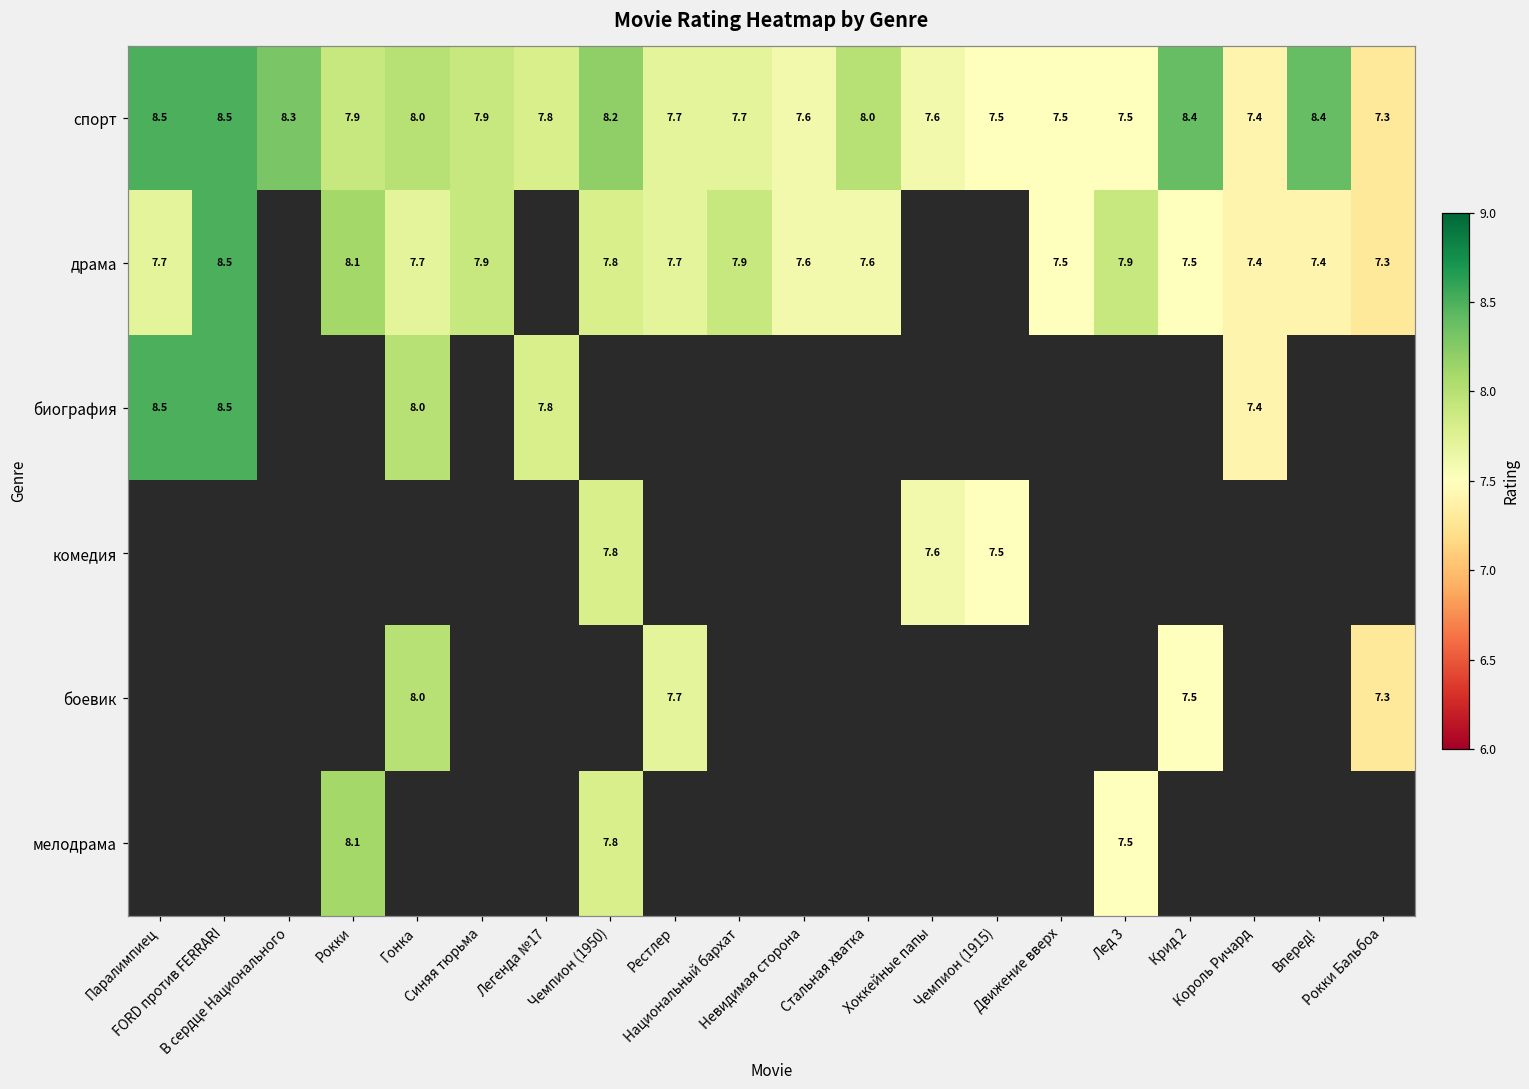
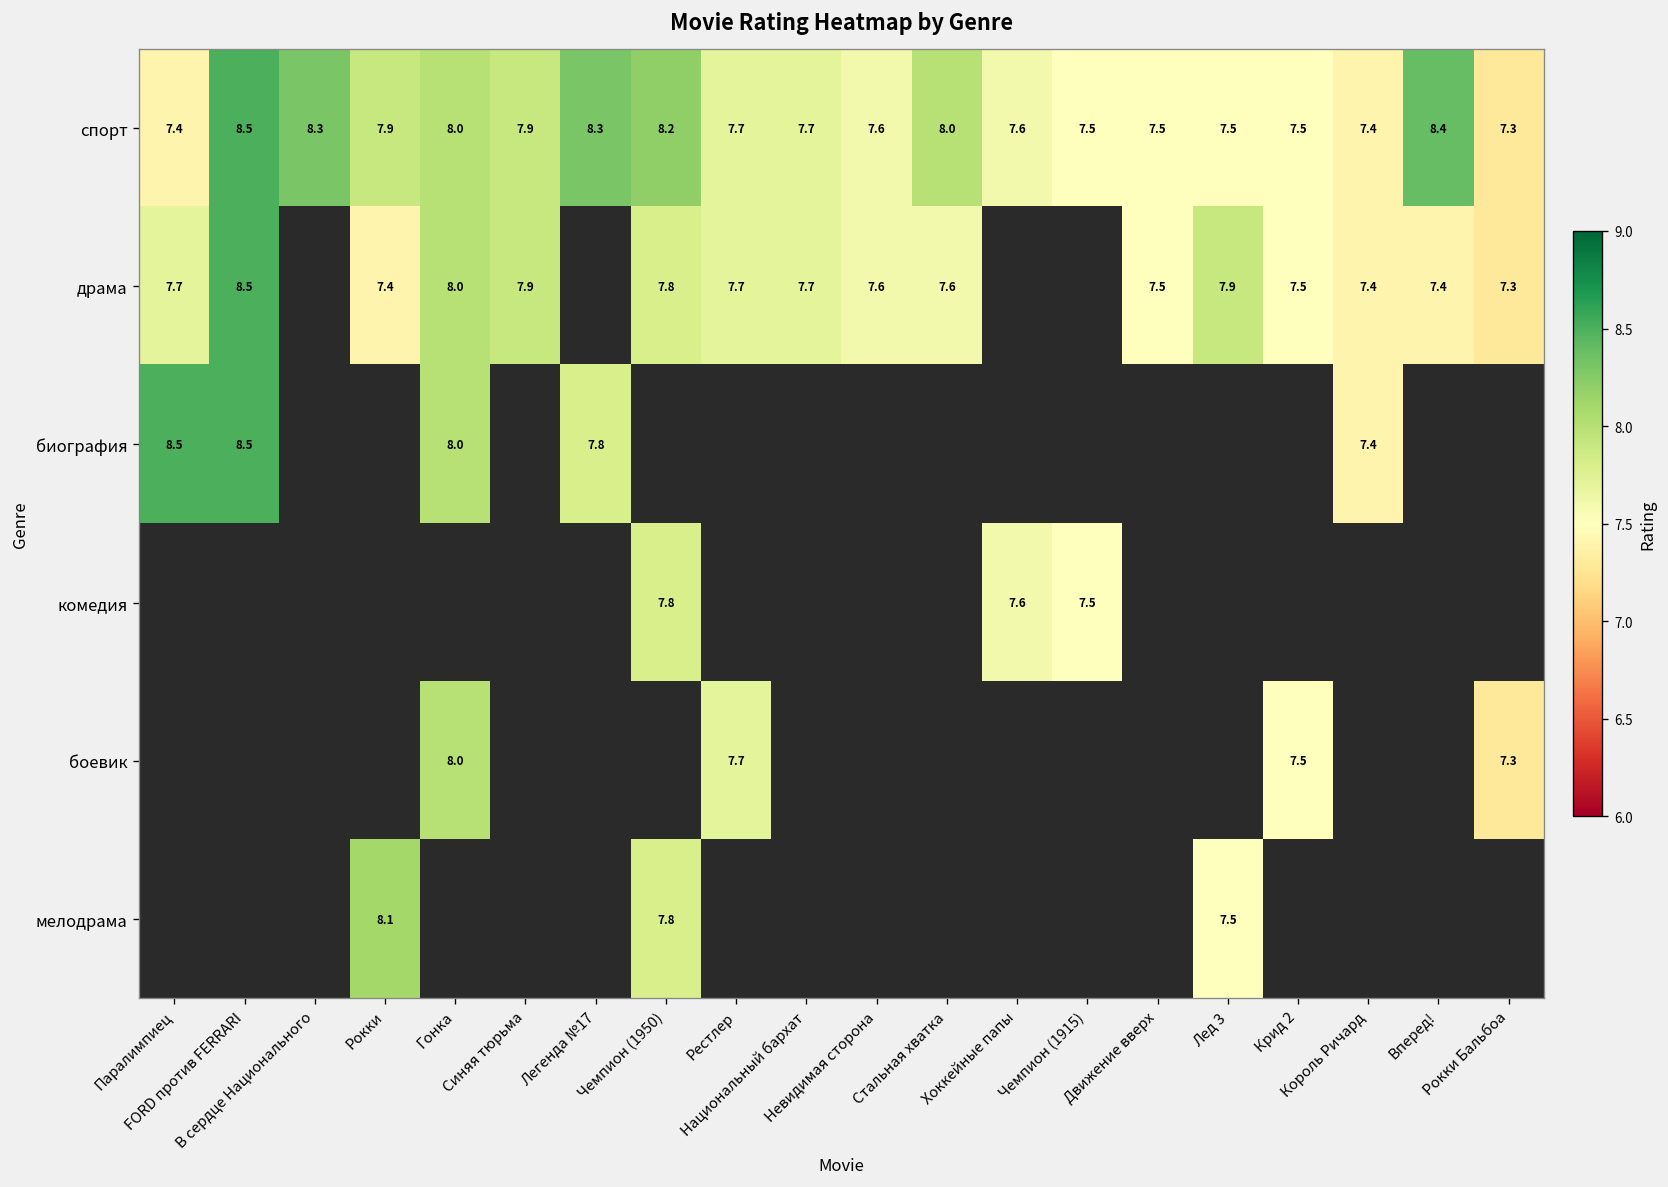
спорт, Паралимпиец: 8.5 -> 7.4
спорт, Легенда №17: 7.8 -> 8.3
спорт, Крид 2: 8.4 -> 7.5
драма, Рокки: 8.1 -> 7.4
драма, Гонка: 7.7 -> 8.0
драма, Национальный бархат: 7.9 -> 7.7
